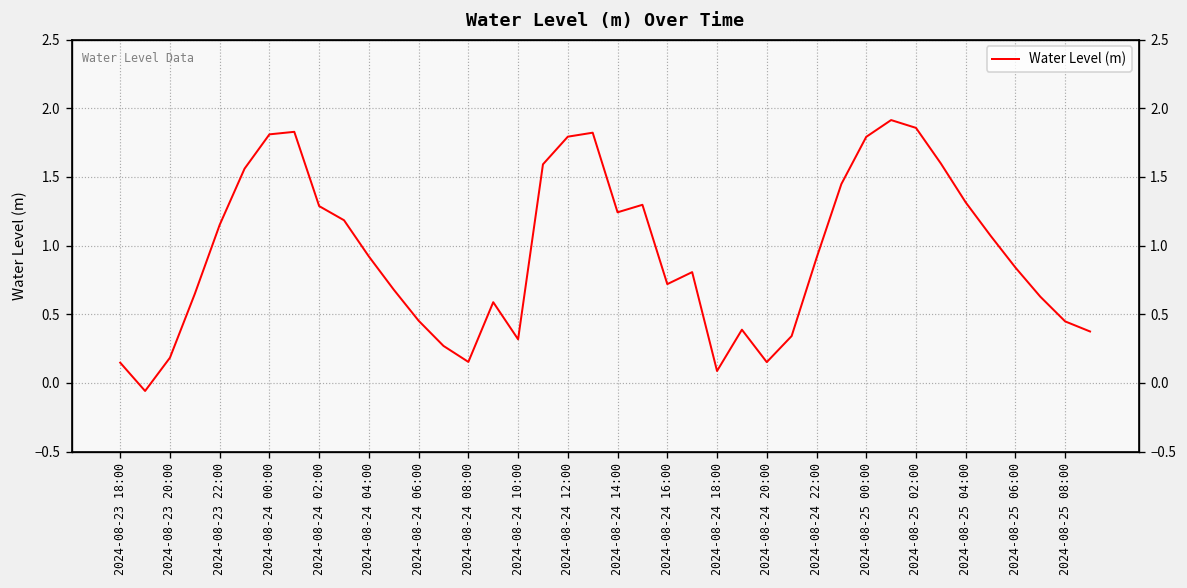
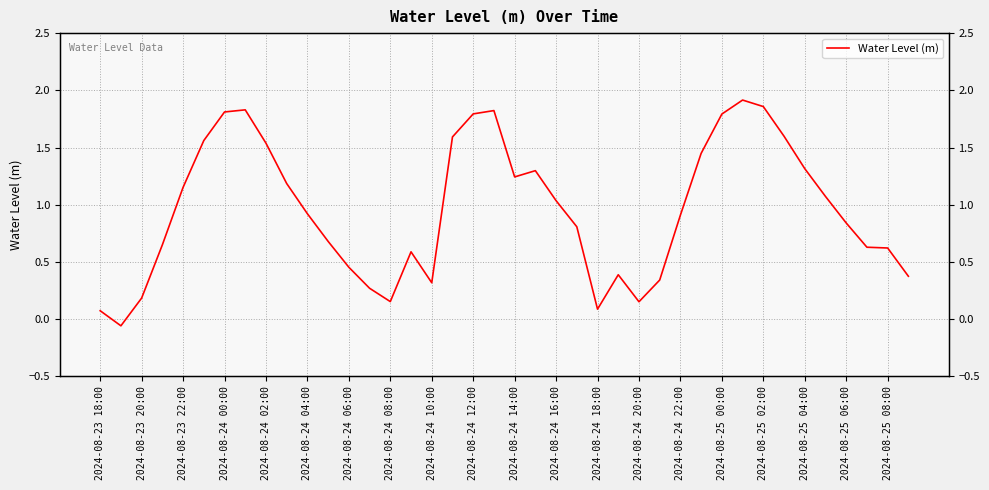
2024-08-23 18:00: 0.15 -> 0.07
2024-08-24 02:00: 1.29 -> 1.54
2024-08-24 16:00: 0.72 -> 1.04
2024-08-25 08:00: 0.45 -> 0.62
